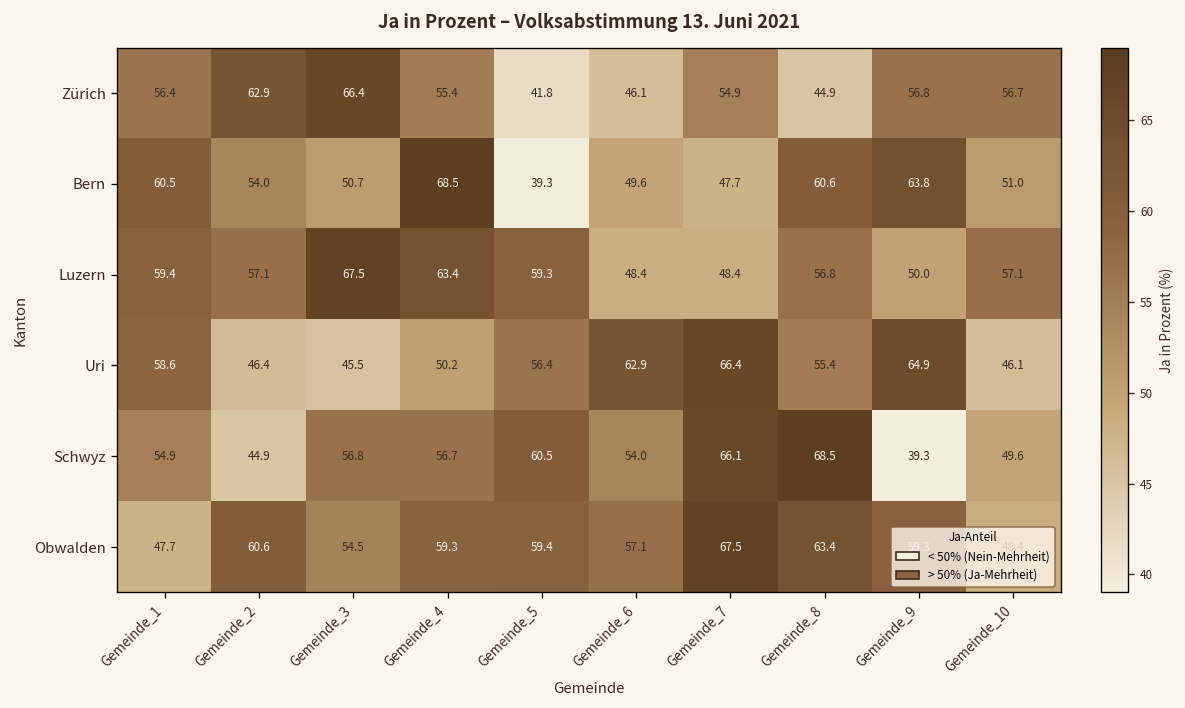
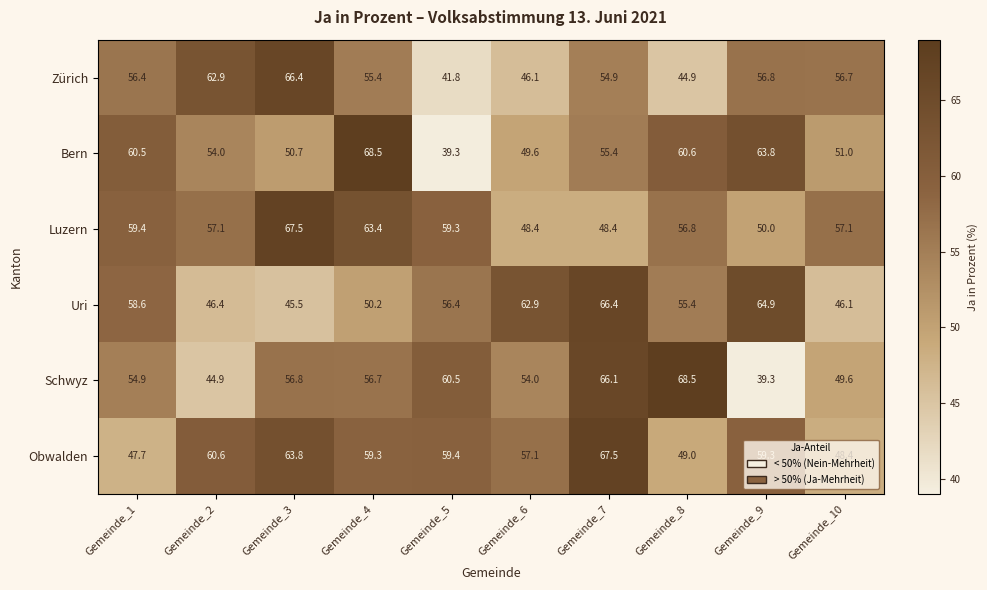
Bern, Gemeinde_7: 47.7 -> 55.4
Obwalden, Gemeinde_3: 54.5 -> 63.8
Obwalden, Gemeinde_8: 63.4 -> 49.0
